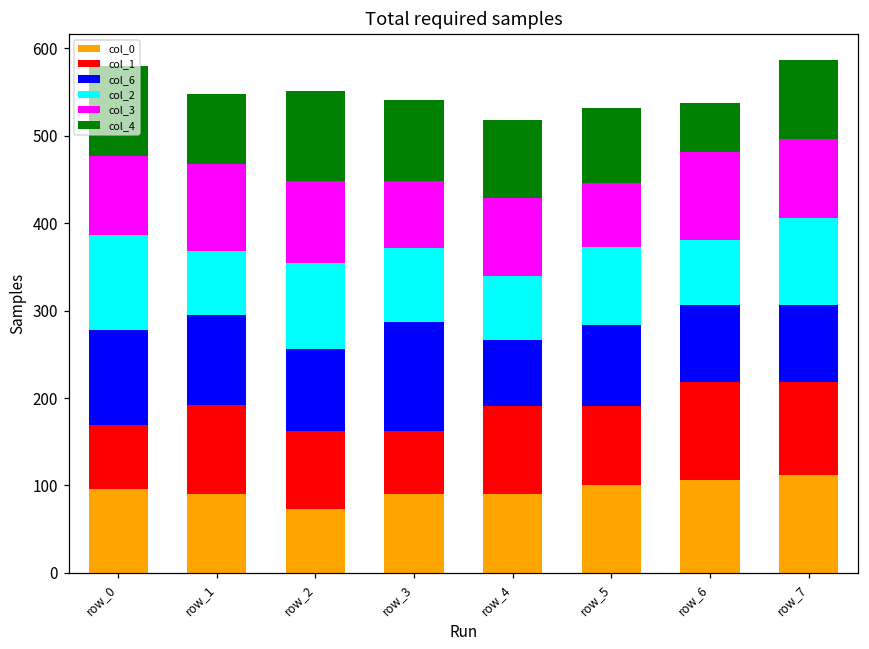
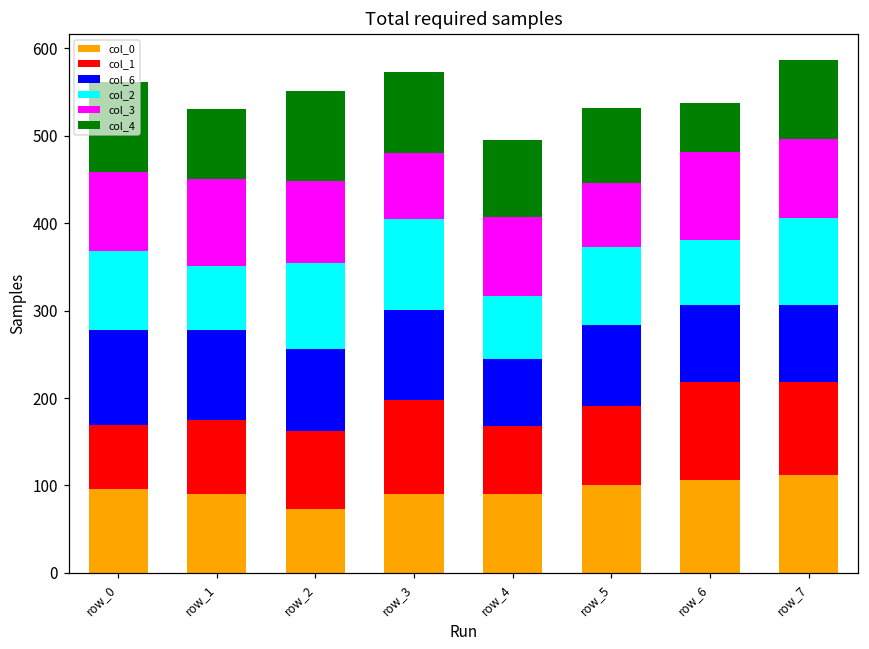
col_2, row_0: 110 -> 90
col_1, row_1: 100 -> 90
col_1, row_3: 70 -> 110
col_6, row_3: 120 -> 100
col_2, row_3: 90 -> 100
col_1, row_4: 100 -> 80
